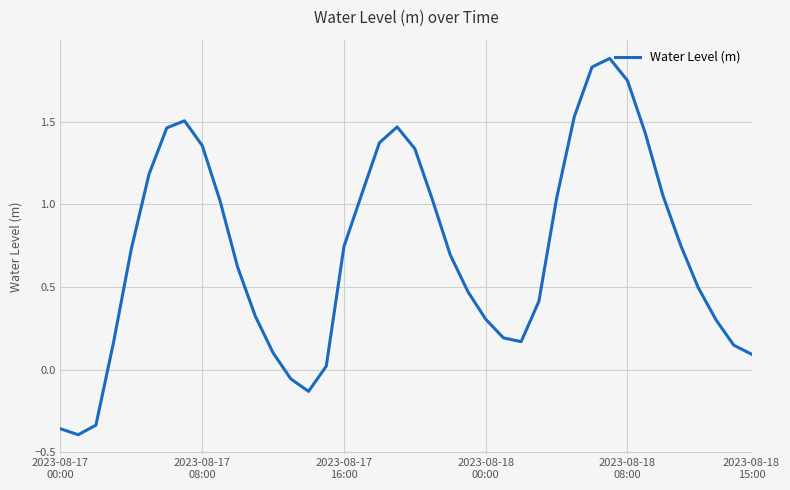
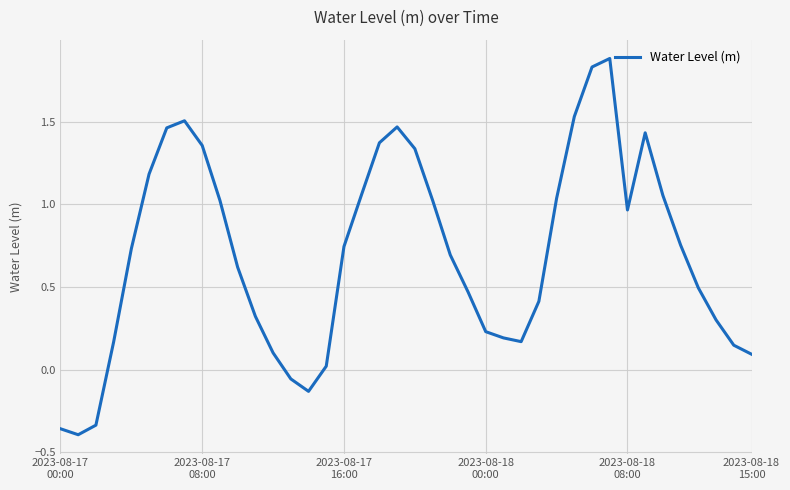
2023-08-18 00:00: 0.30 -> 0.23
2023-08-18 08:00: 1.75 -> 0.97
